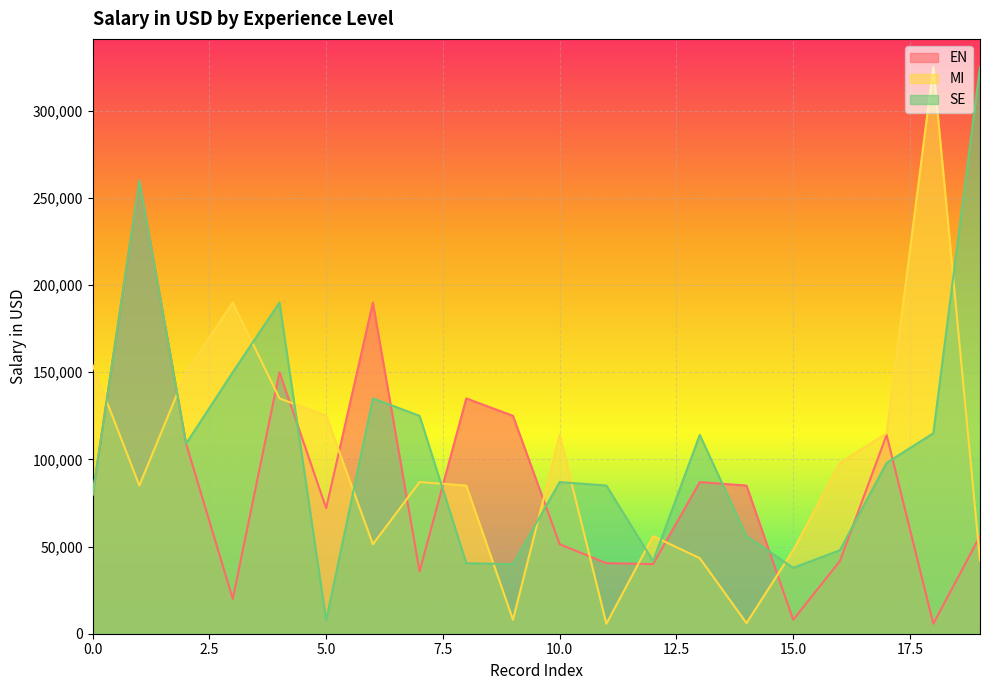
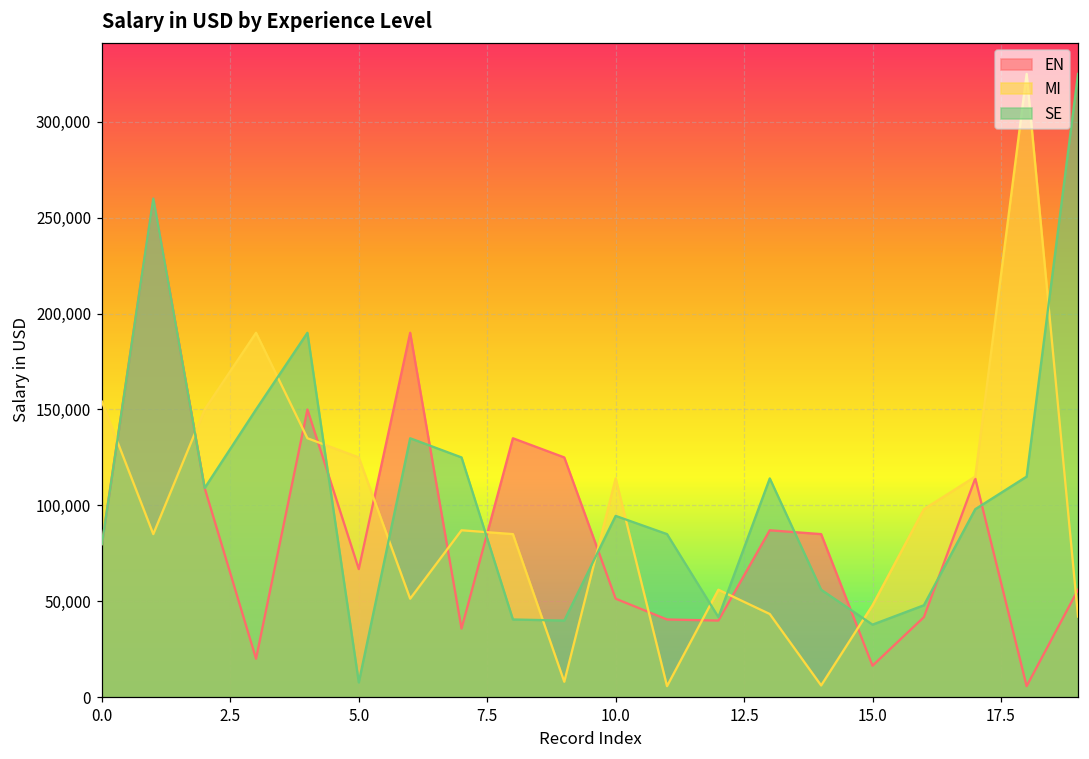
EN, 5.0: 72,000 -> 67,000
SE, 10.0: 87,000 -> 95,000
EN, 15.0: 8,000 -> 16,000
